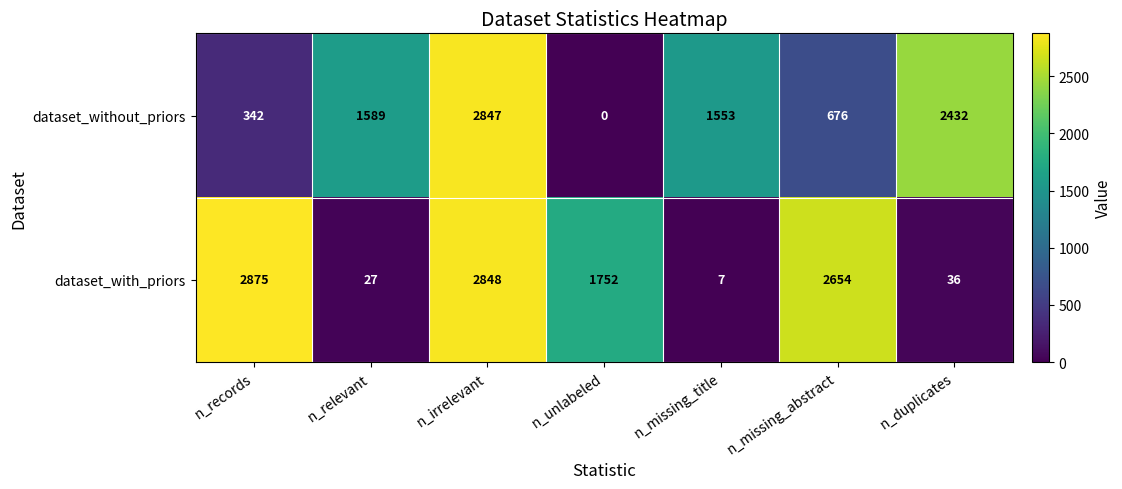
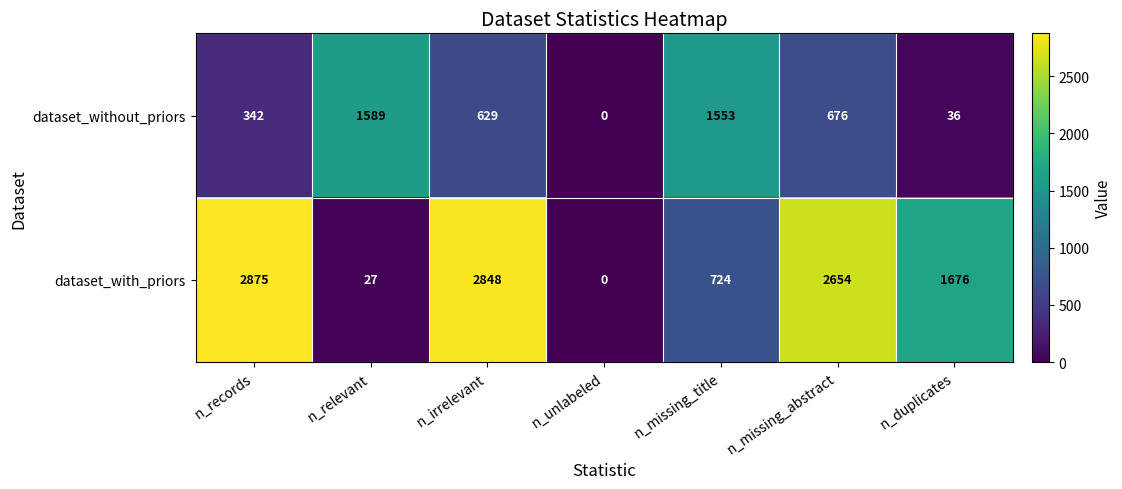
dataset_without_priors, n_irrelevant: 2847 -> 629
dataset_without_priors, n_duplicates: 2432 -> 36
dataset_with_priors, n_unlabeled: 1752 -> 0
dataset_with_priors, n_missing_title: 7 -> 724
dataset_with_priors, n_duplicates: 36 -> 1676
